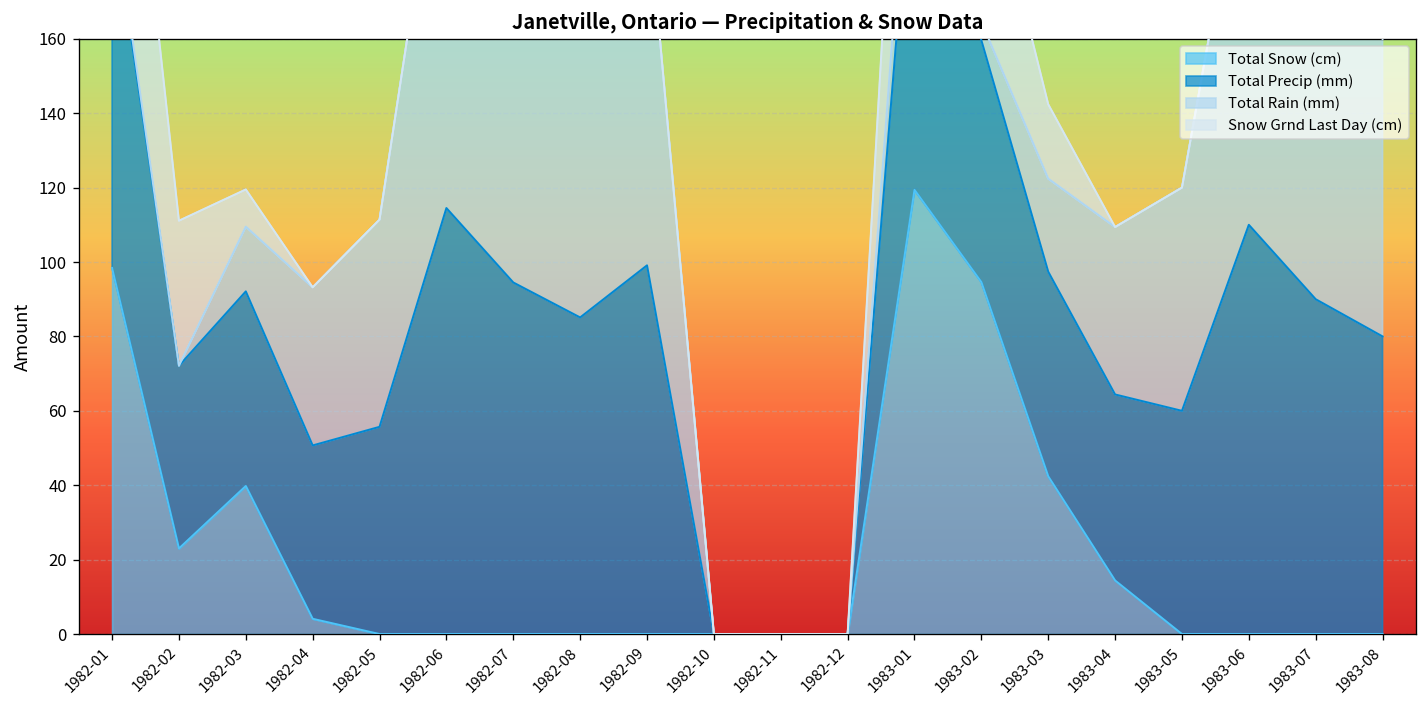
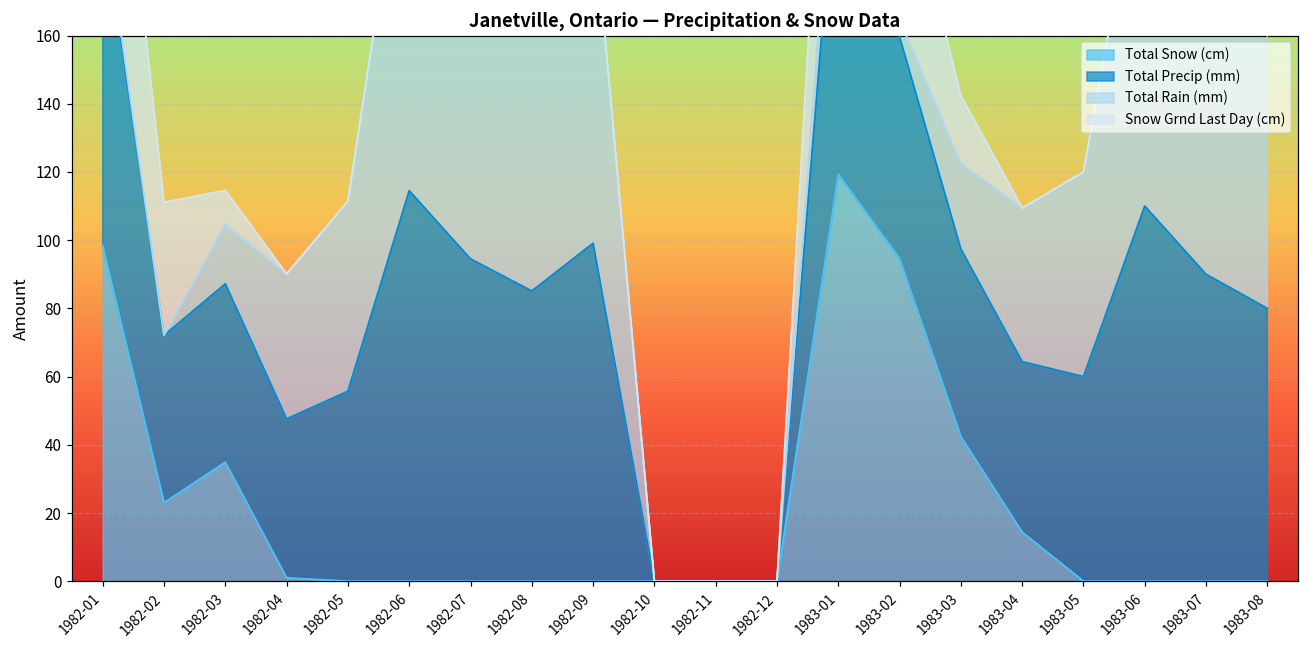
Total Snow (cm), 1982-03: 40 -> 35
Total Snow (cm), 1982-04: 4 -> 1
